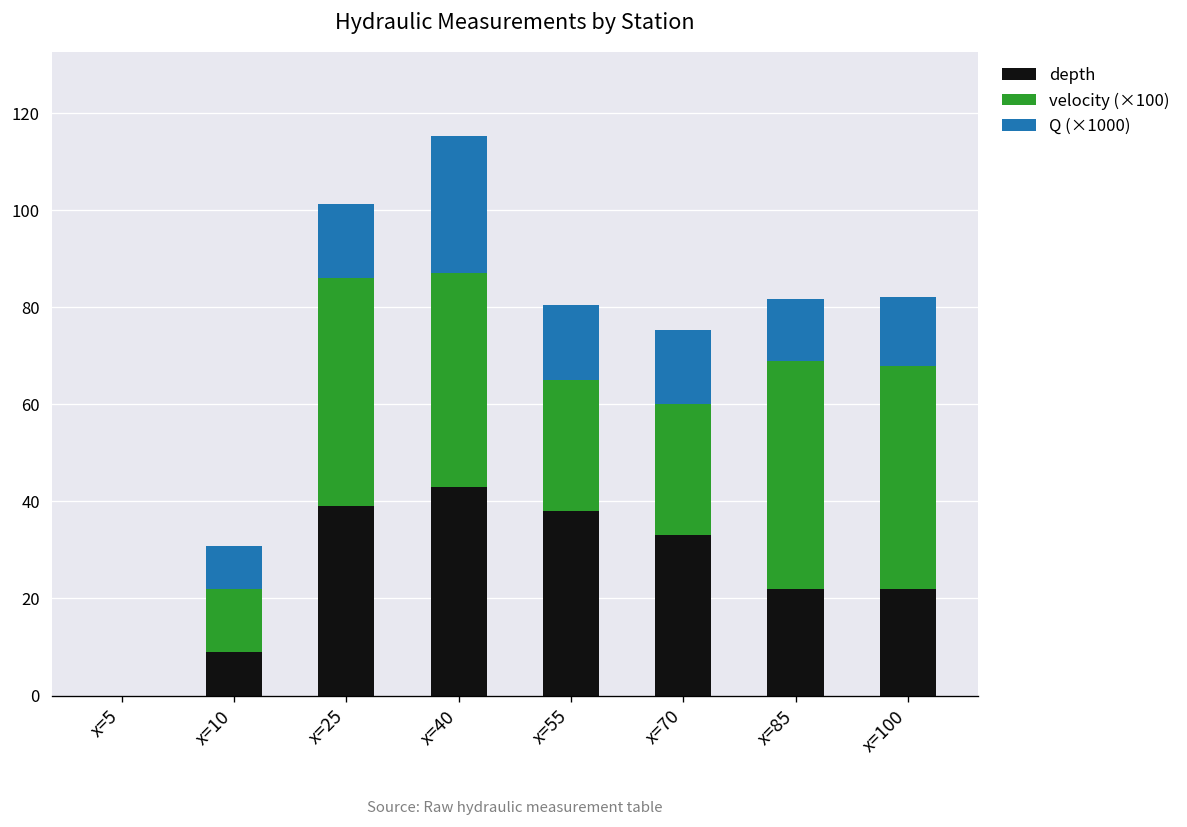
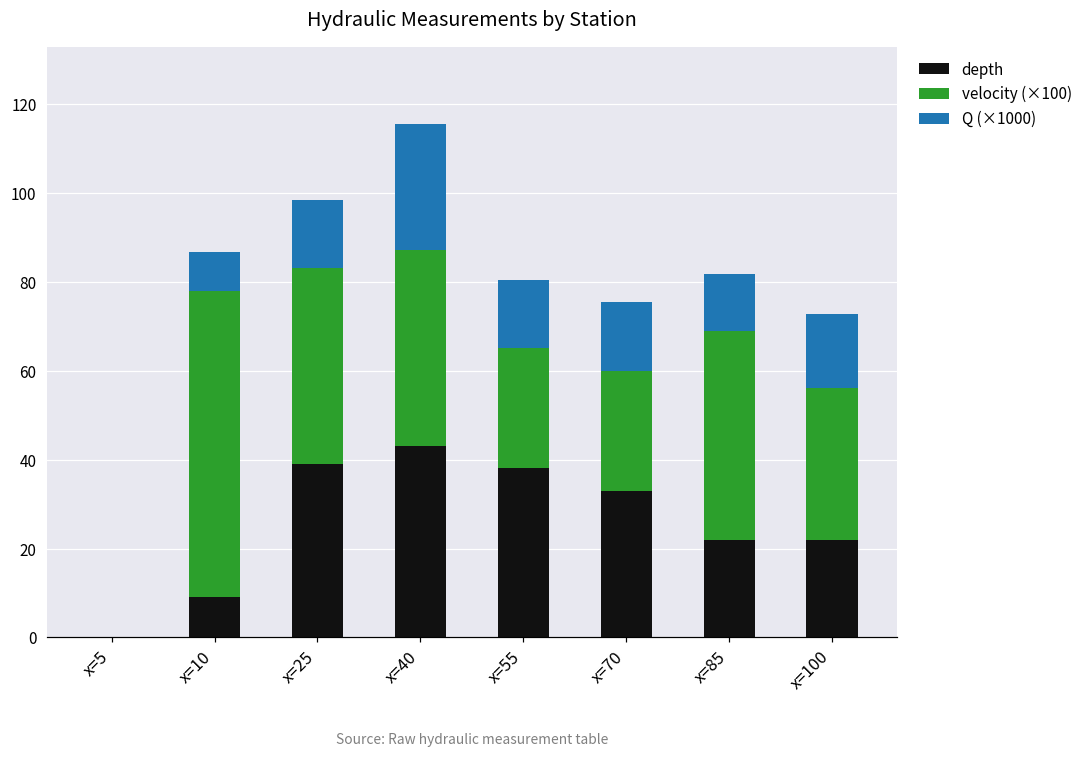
velocity (×100), x=10: 13 -> 69
velocity (×100), x=25: 47 -> 44
velocity (×100), x=100: 46 -> 34
Q (×1000), x=100: 14 -> 17
